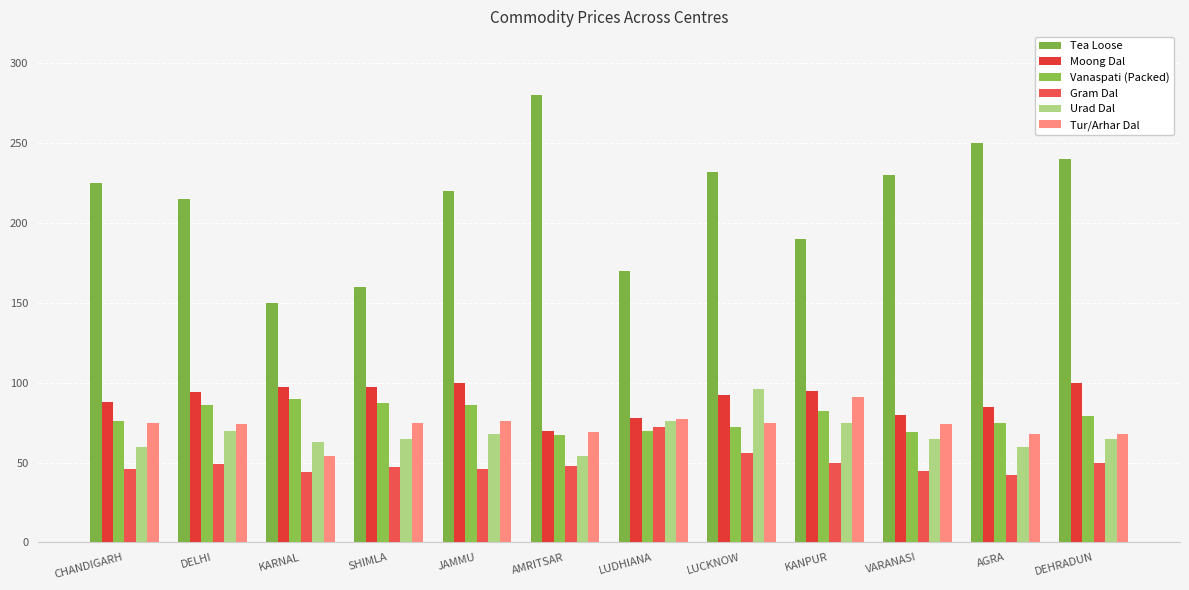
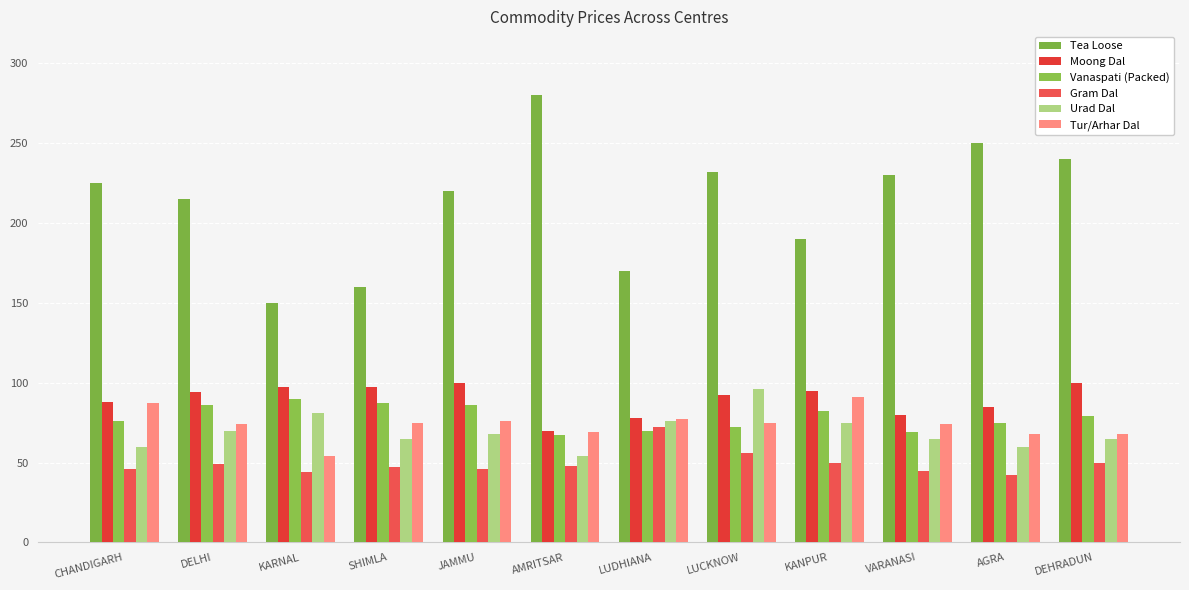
Tur/Arhar Dal, CHANDIGARH: 75 -> 87
Urad Dal, KARNAL: 63 -> 81
